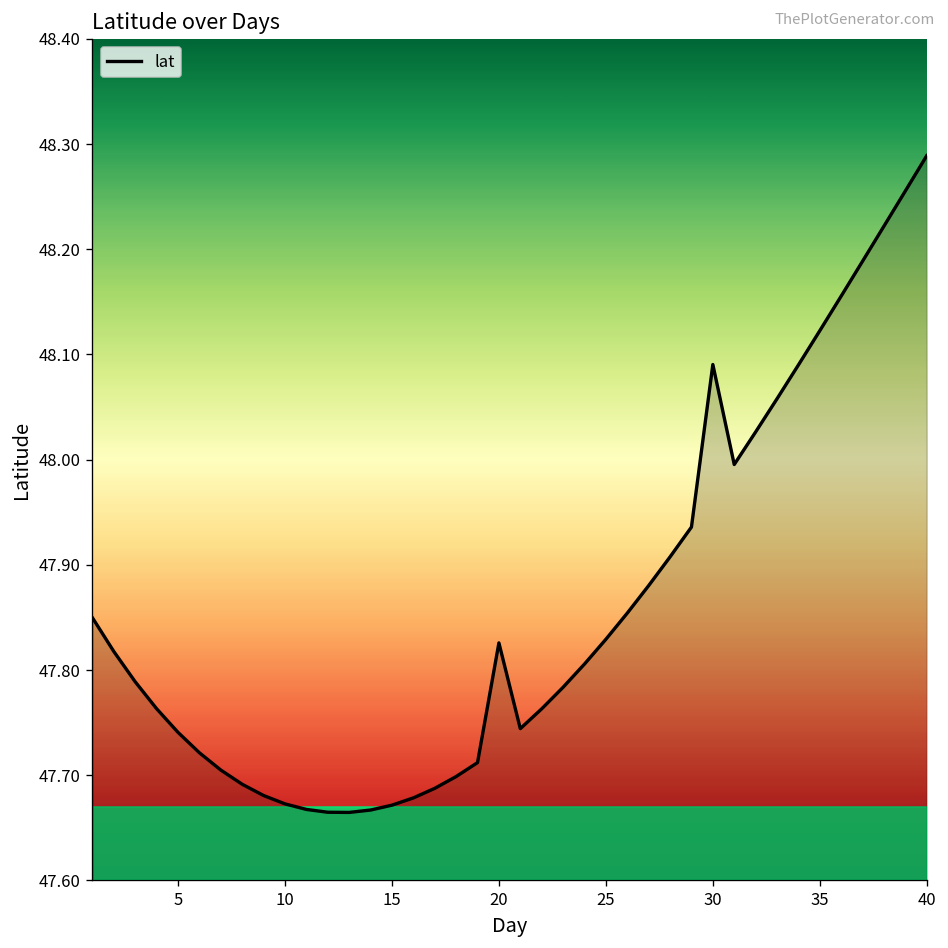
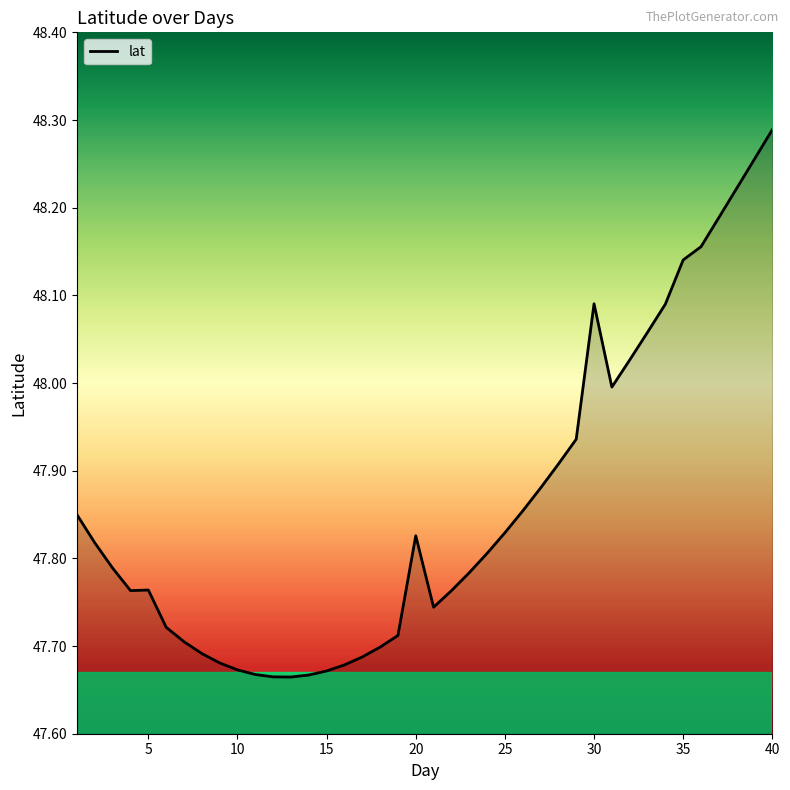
5: 47.74 -> 47.76
35: 48.12 -> 48.14
